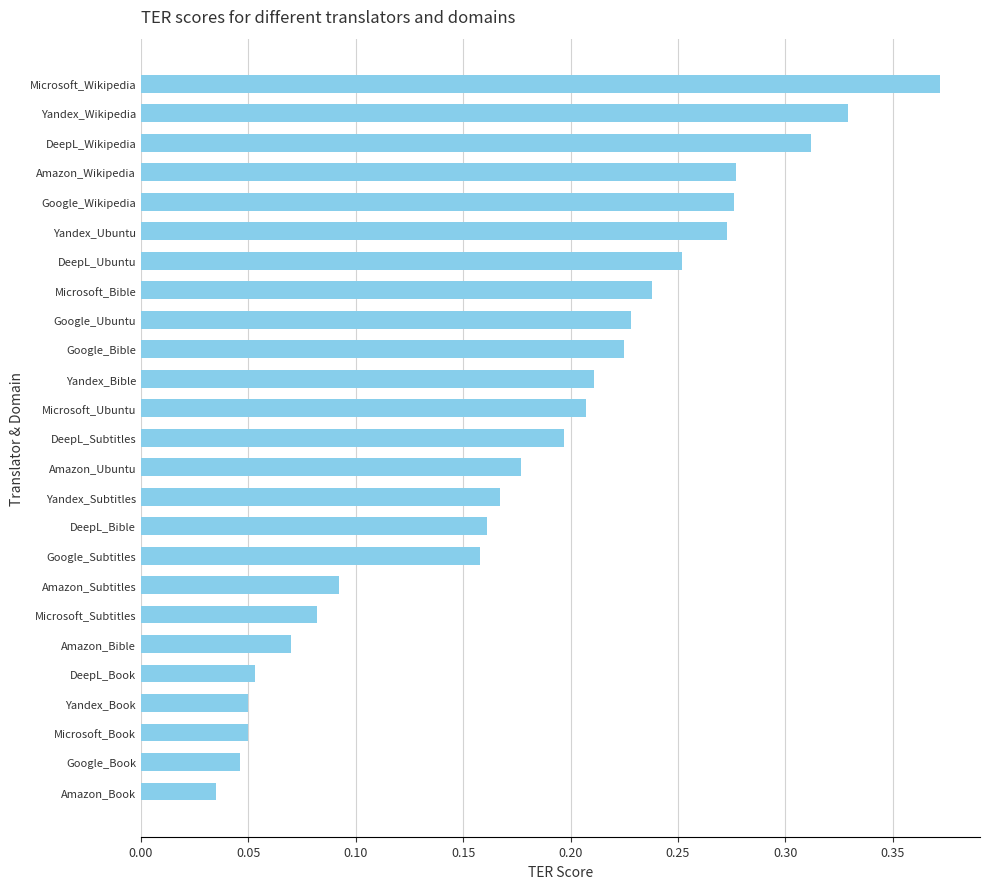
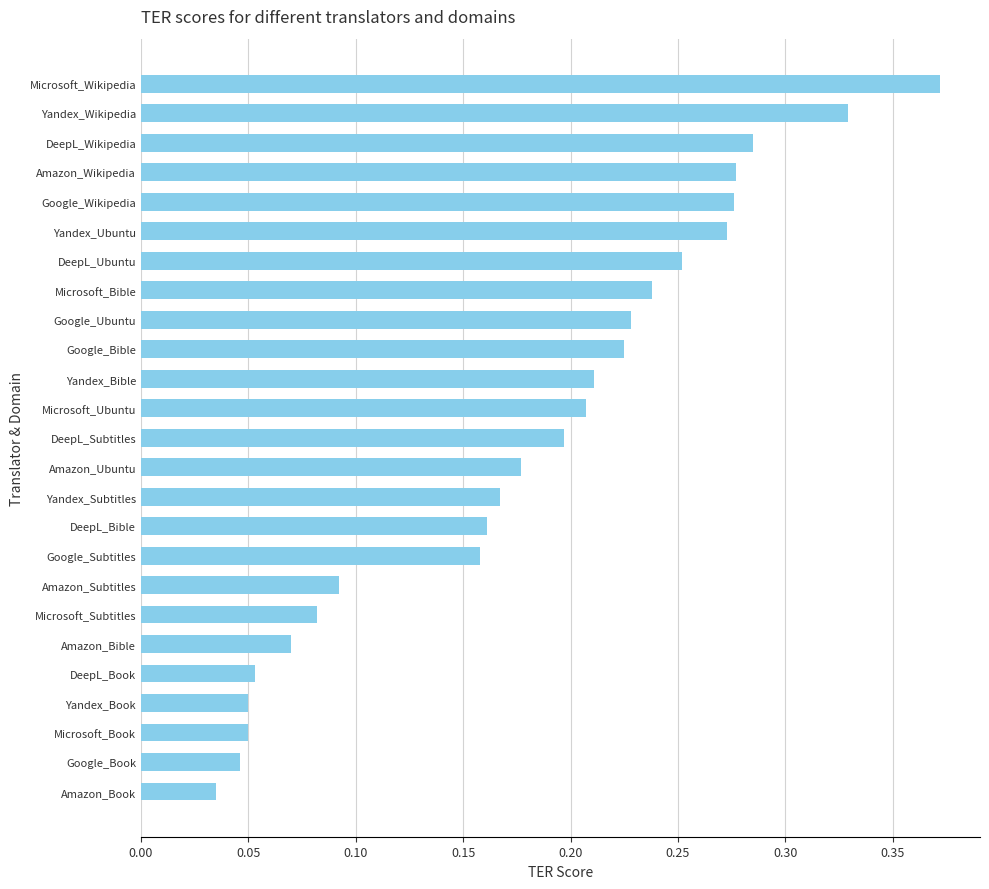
DeepL_Wikipedia: 0.312 -> 0.285
